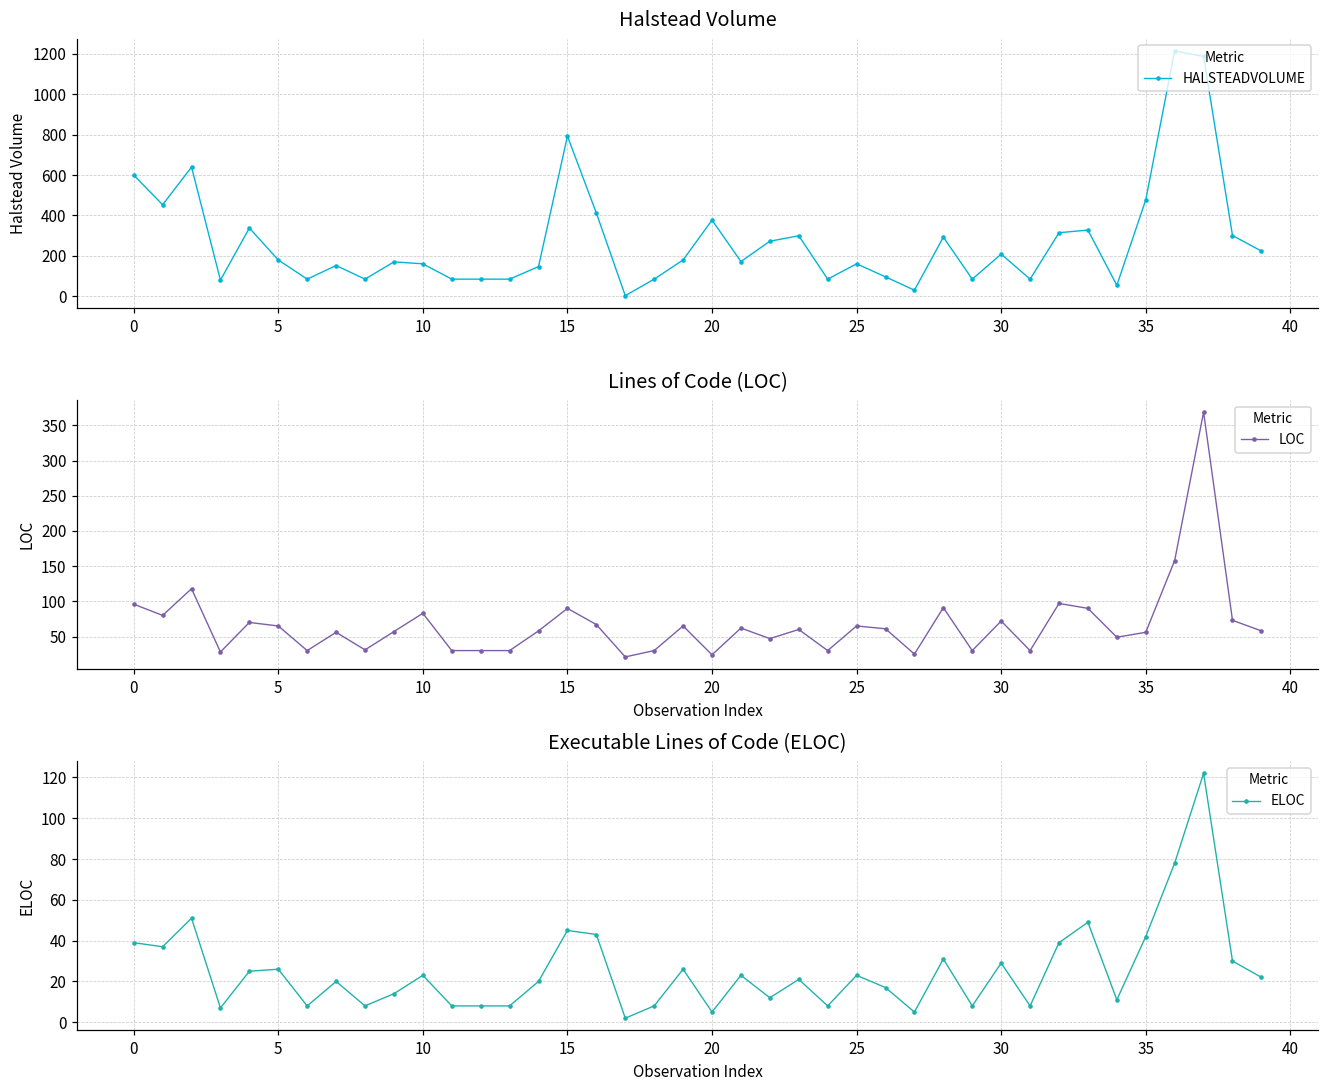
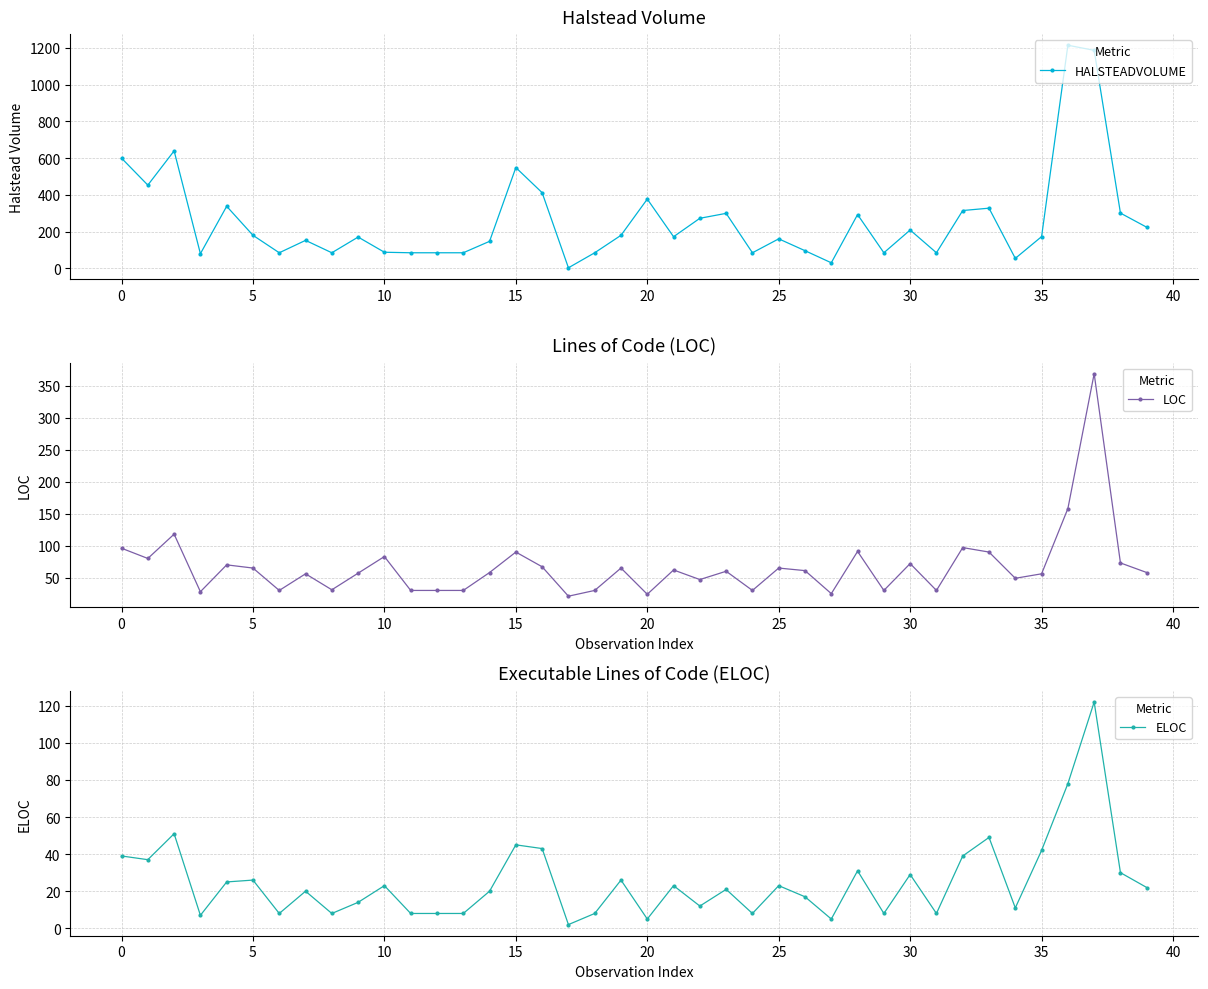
Halstead Volume, 10: 160 -> 90
Halstead Volume, 15: 790 -> 550
Halstead Volume, 35: 480 -> 170
